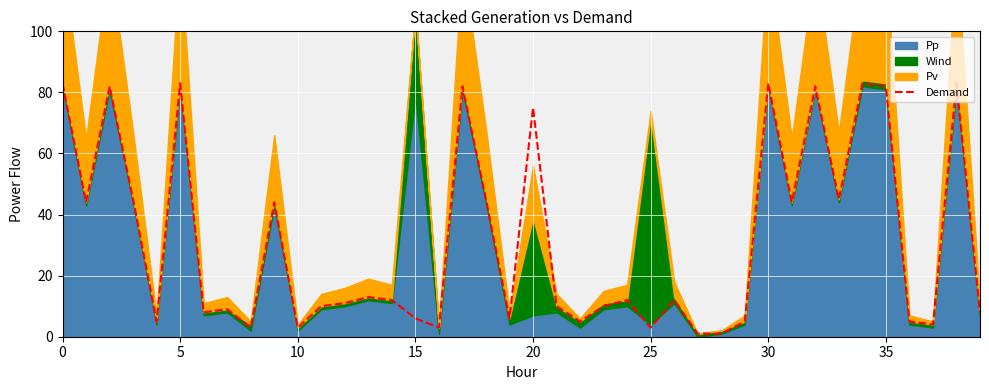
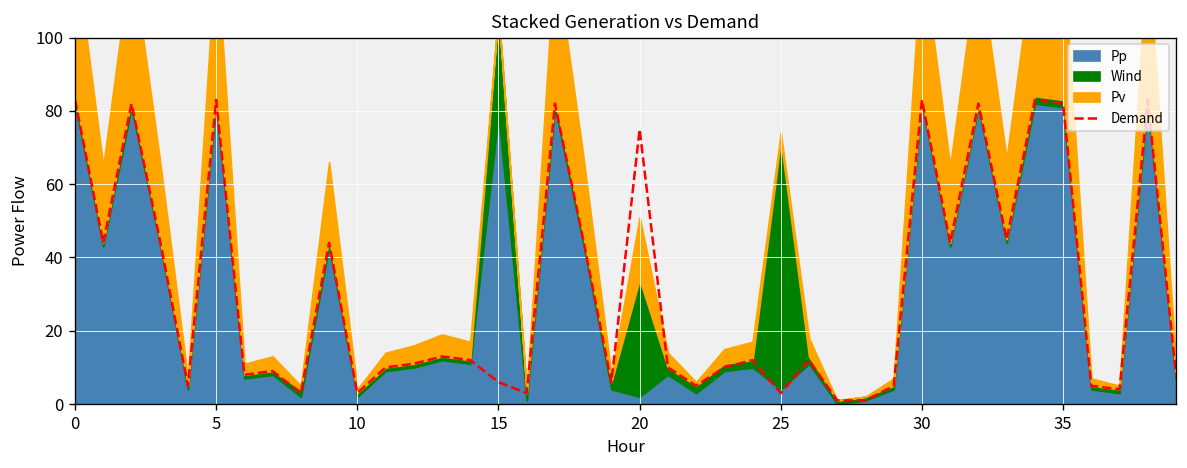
Pp, 20: 7 -> 2
